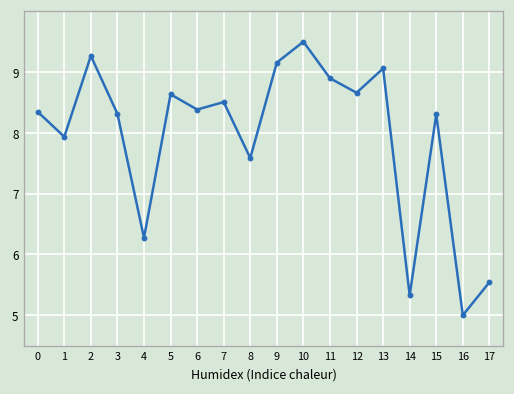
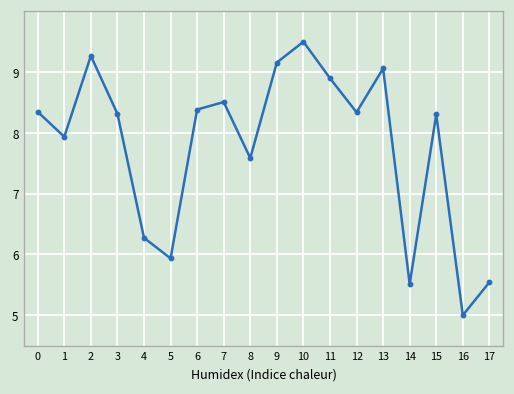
5: 8.6 -> 5.9
12: 8.7 -> 8.3
14: 5.3 -> 5.5
